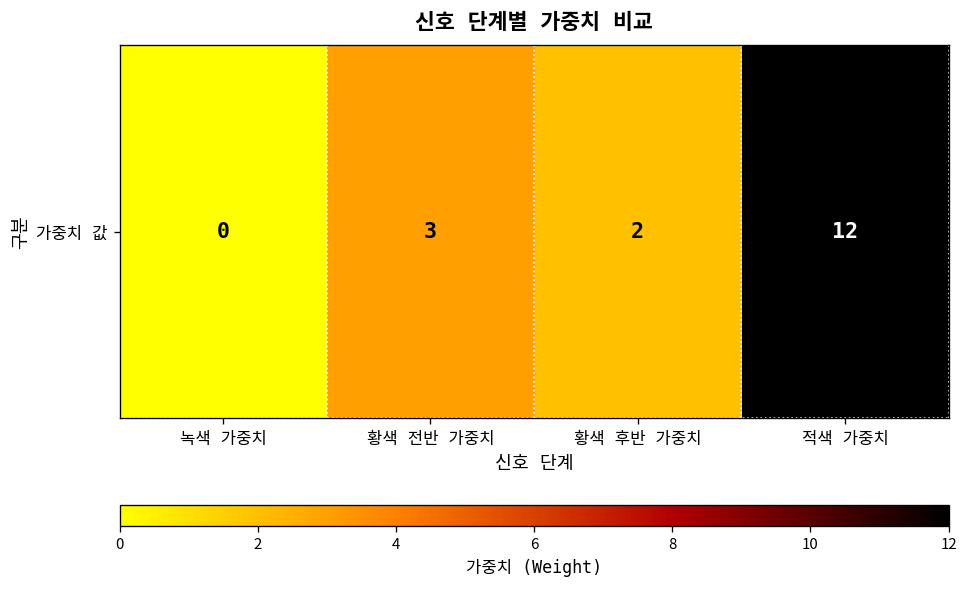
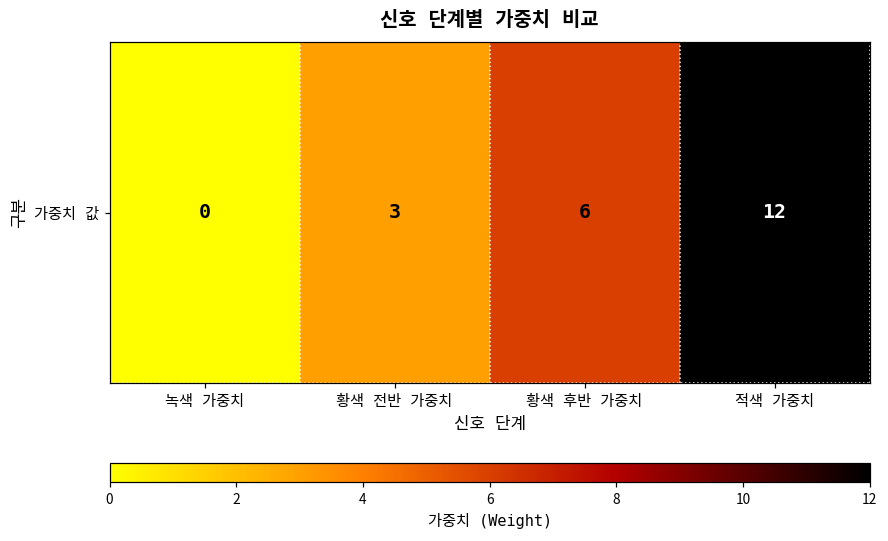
가중치 값, 황색 후반 가중치: 2 -> 6
